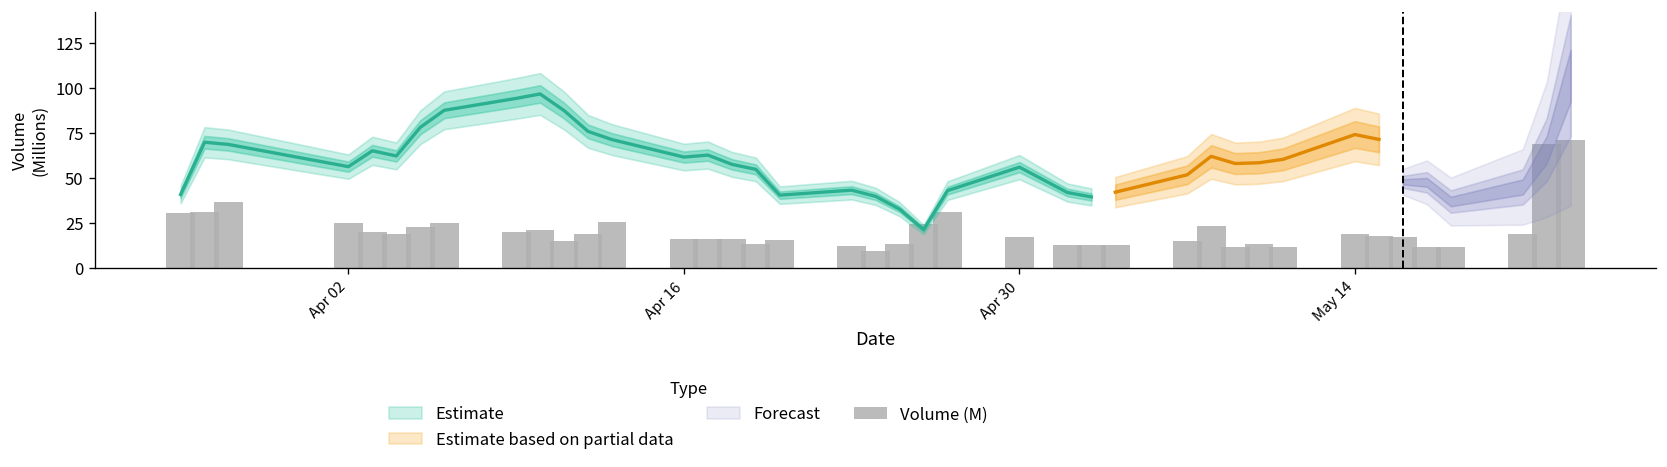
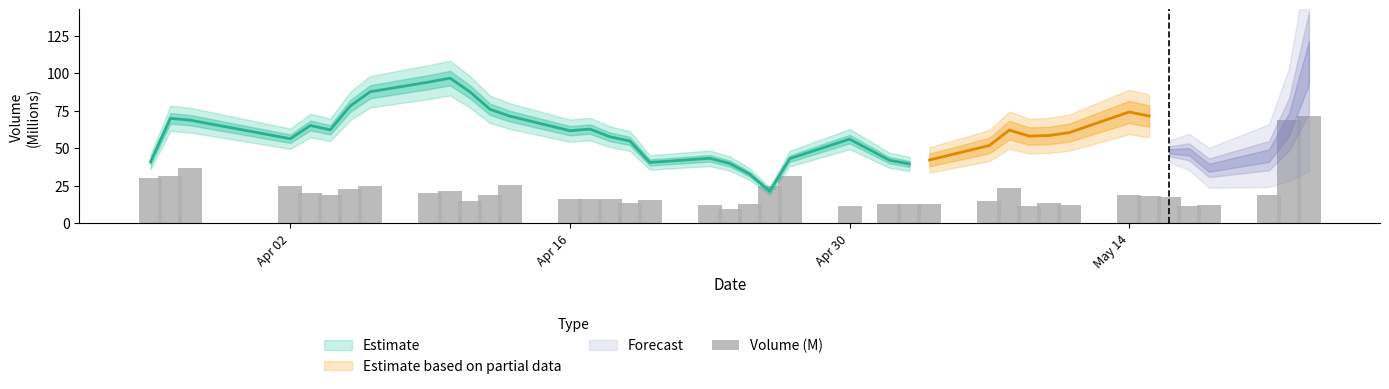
Volume (M), Apr 30: 17 -> 11
